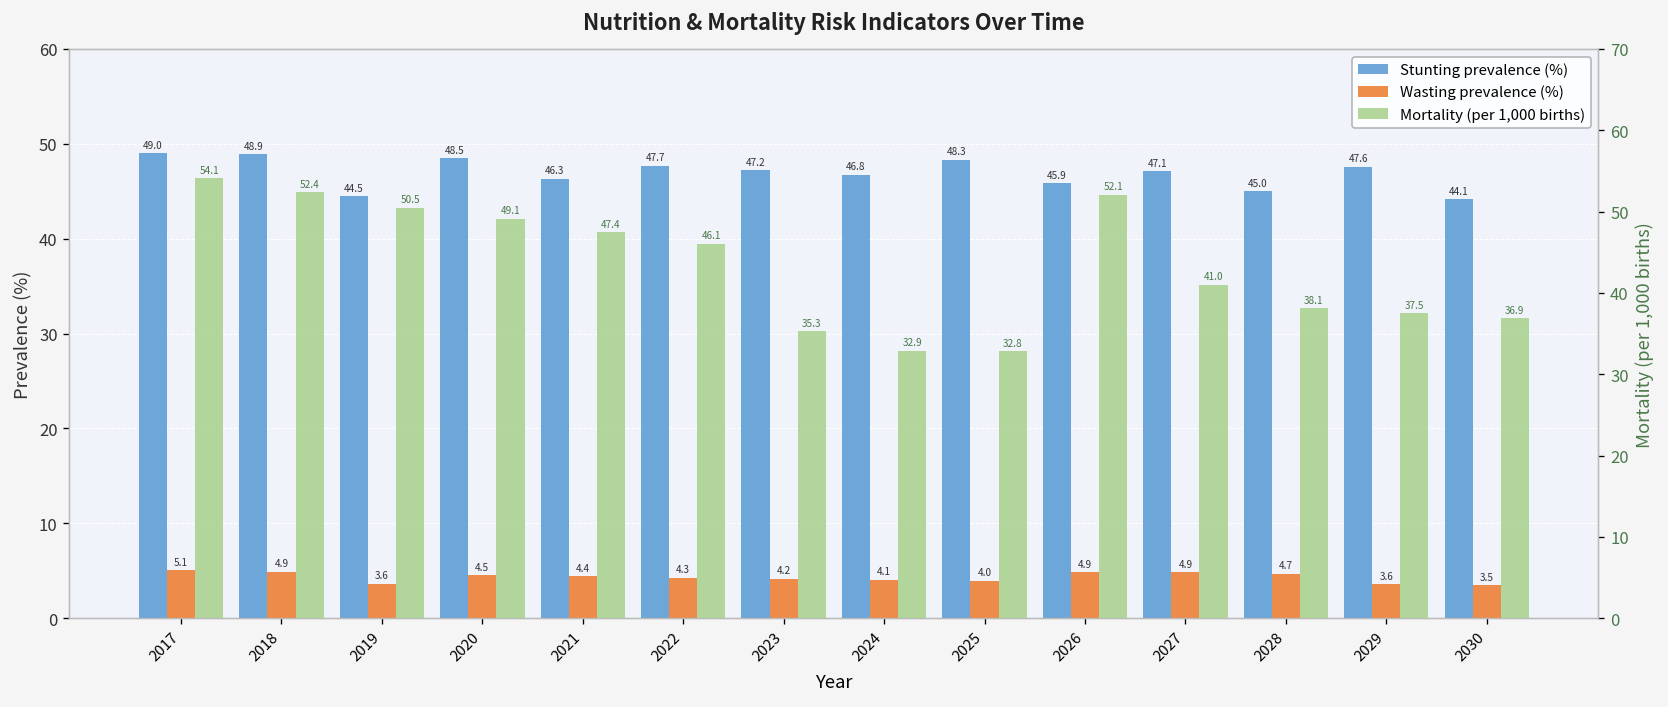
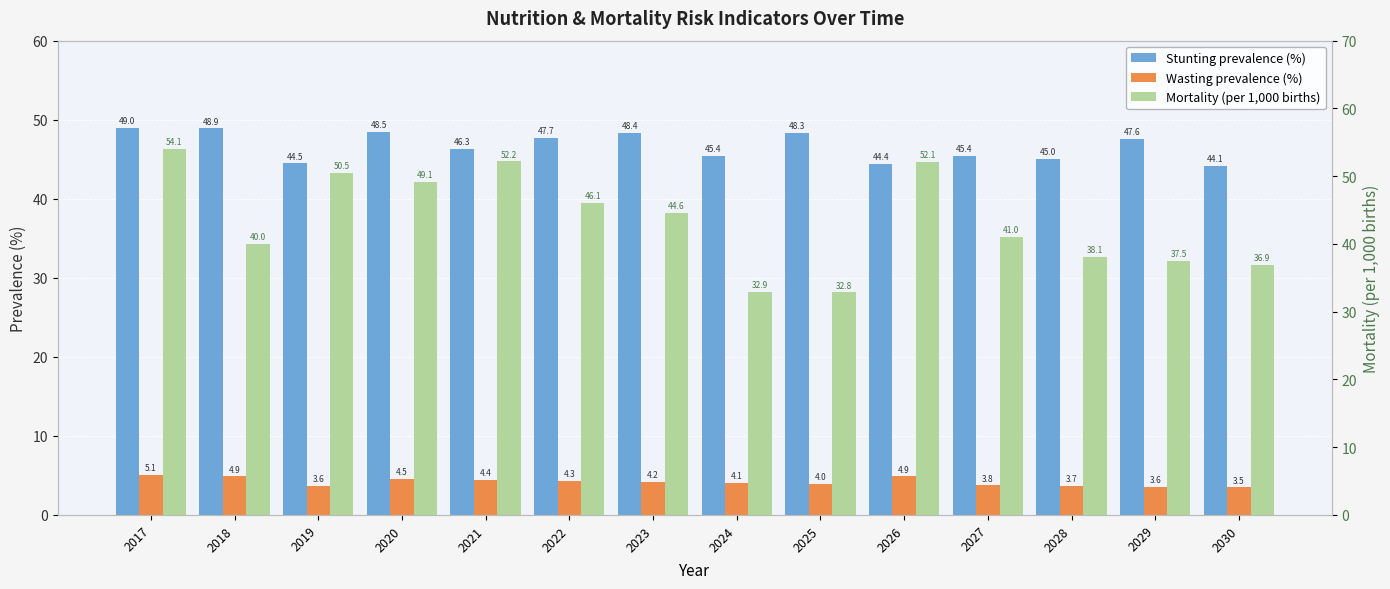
Stunting prevalence (%), 2023: 47.2 -> 48.4
Stunting prevalence (%), 2024: 46.8 -> 45.4
Stunting prevalence (%), 2026: 45.9 -> 44.4
Stunting prevalence (%), 2027: 47.1 -> 45.4
Wasting prevalence (%), 2027: 4.9 -> 3.8
Wasting prevalence (%), 2028: 4.7 -> 3.7
Mortality (per 1,000 births), 2018: 52.4 -> 40.0
Mortality (per 1,000 births), 2021: 47.4 -> 52.2
Mortality (per 1,000 births), 2023: 35.3 -> 44.6
